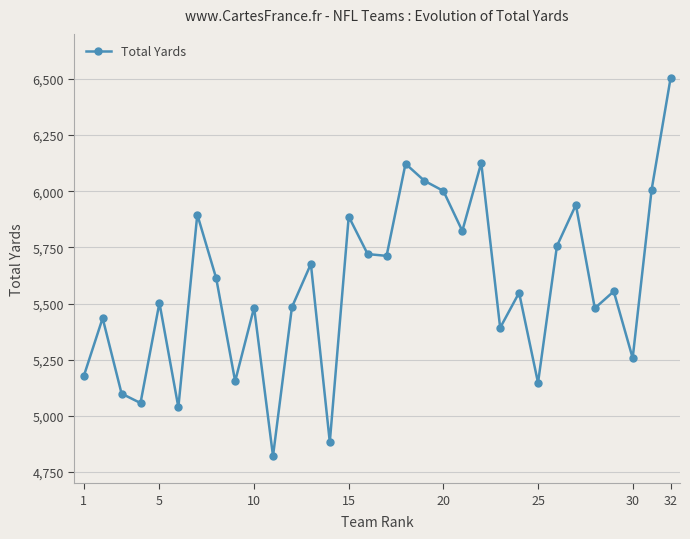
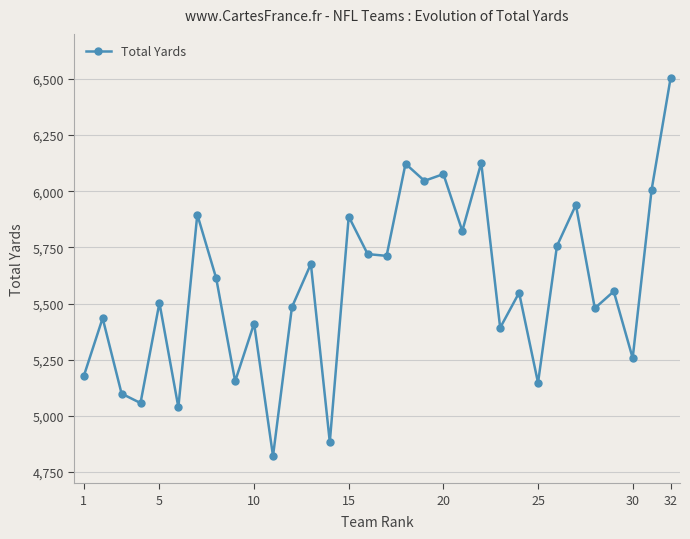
10: 5,480 -> 5,410
20: 6,000 -> 6,080
